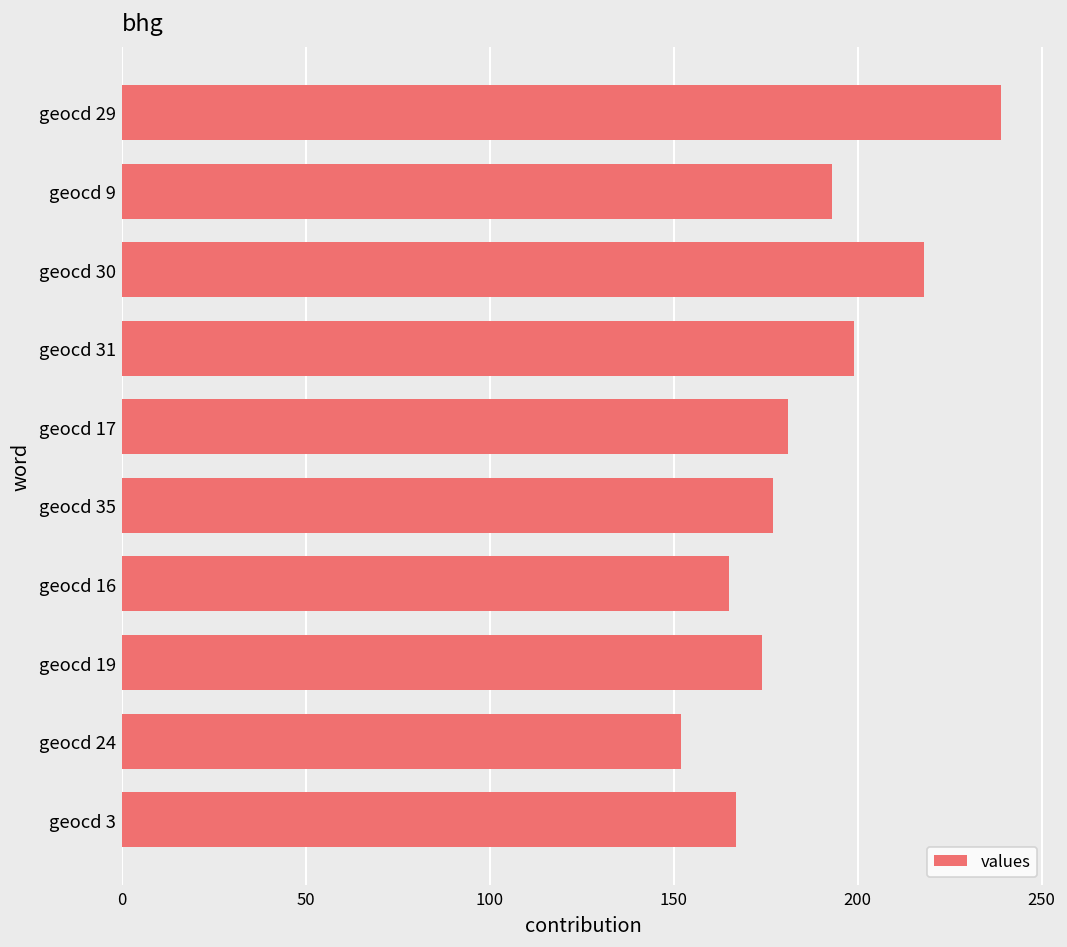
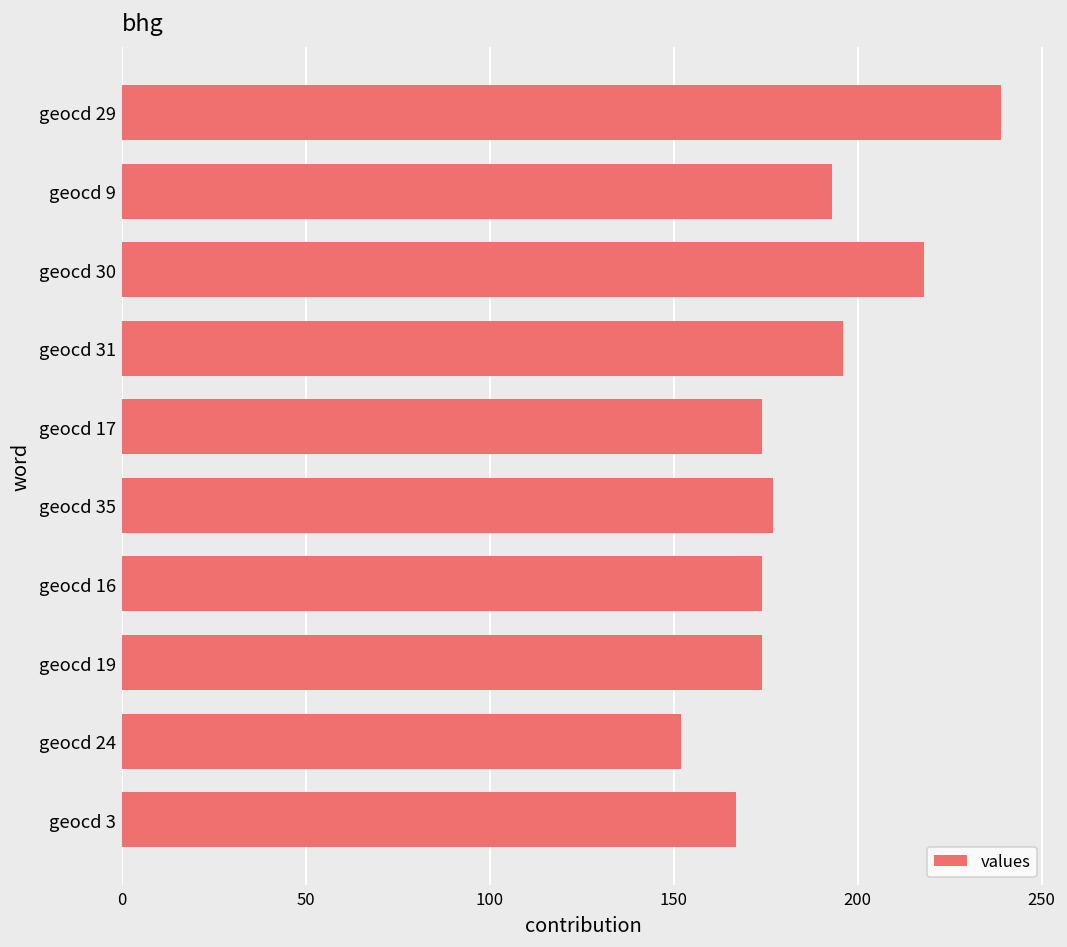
geocd 31: 199 -> 196
geocd 17: 181 -> 174
geocd 16: 165 -> 174
